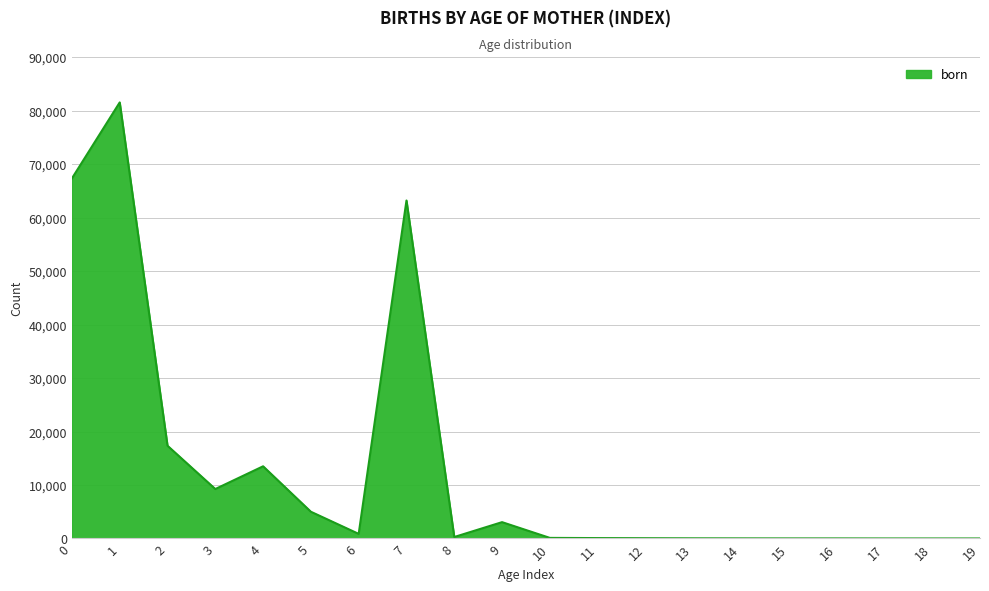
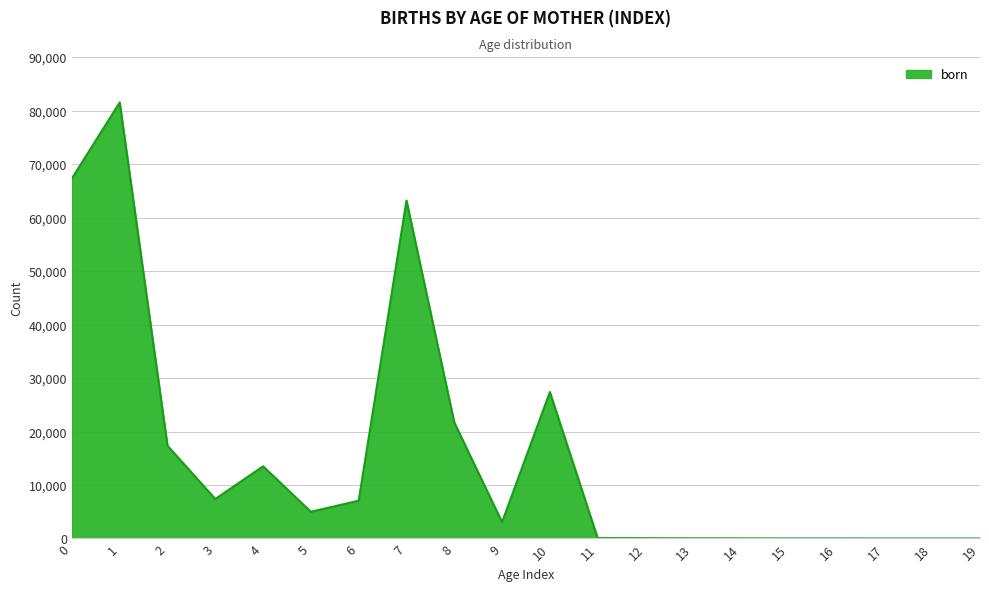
3: 9,000 -> 7,000
6: 1,000 -> 7,000
8: 0 -> 22,000
10: 0 -> 27,000
